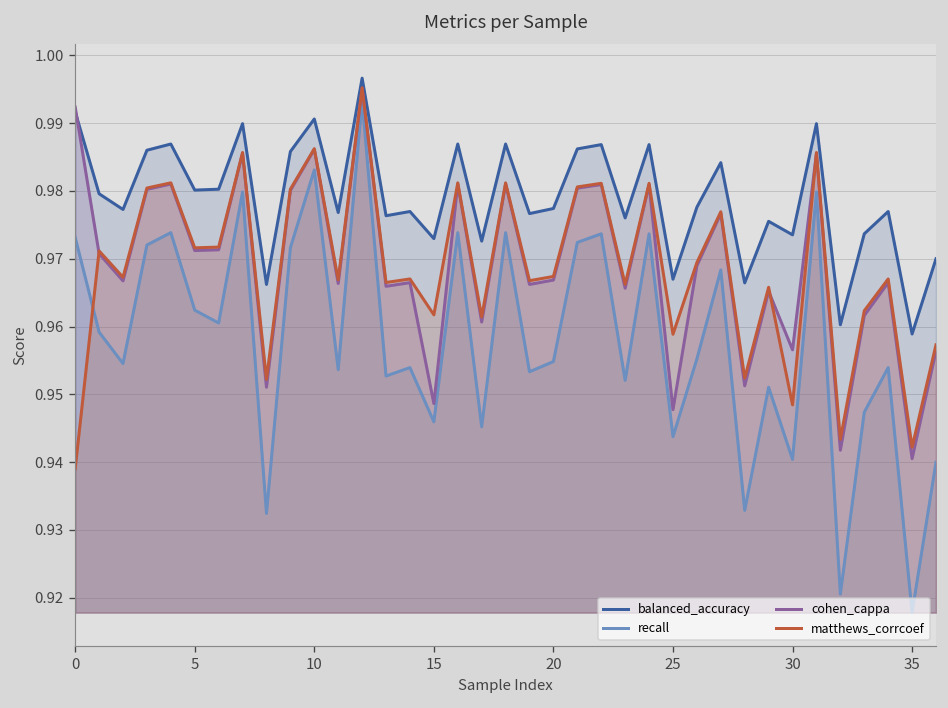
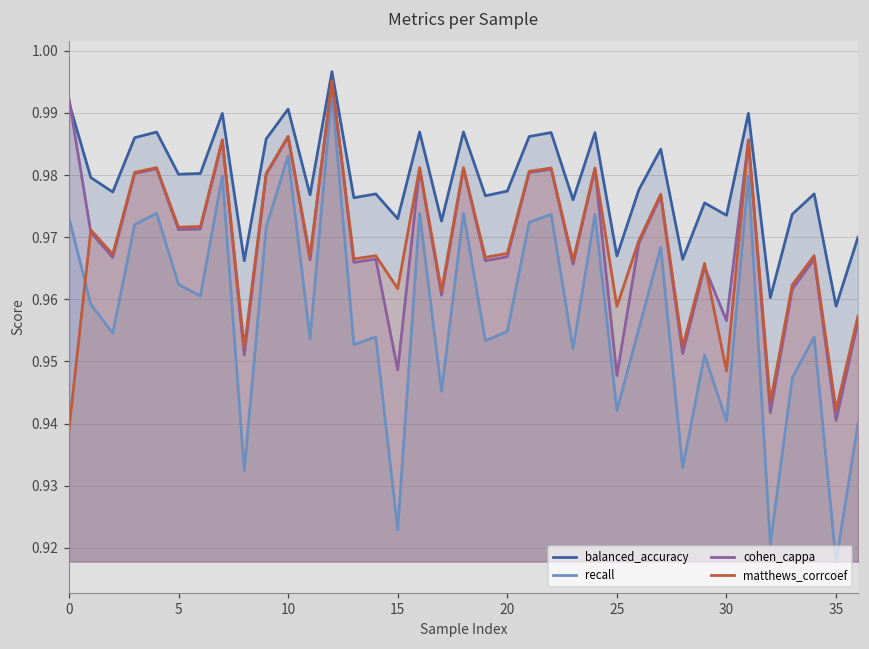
recall, 15: 0.946 -> 0.923
recall, 25: 0.944 -> 0.942
